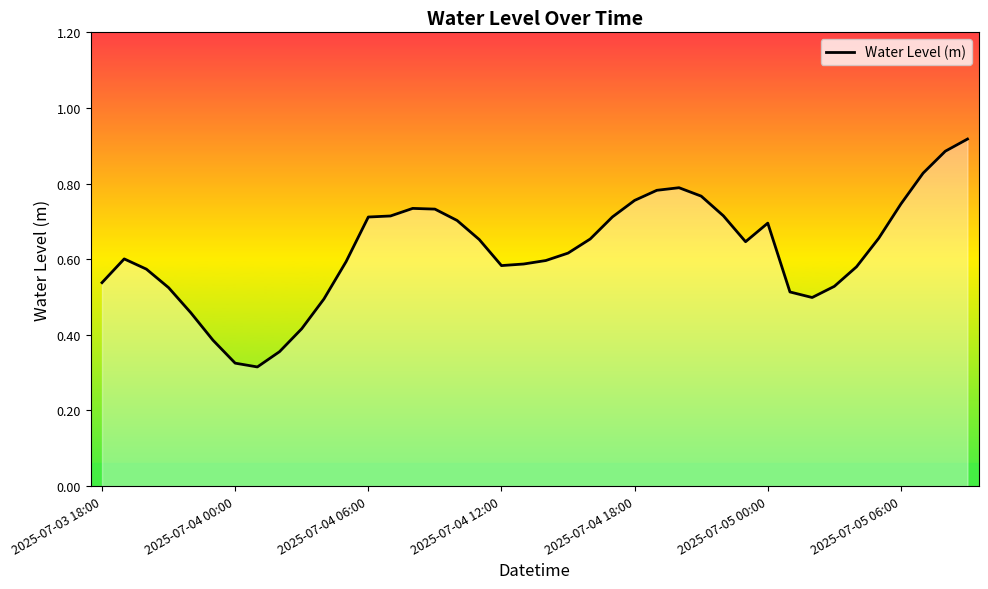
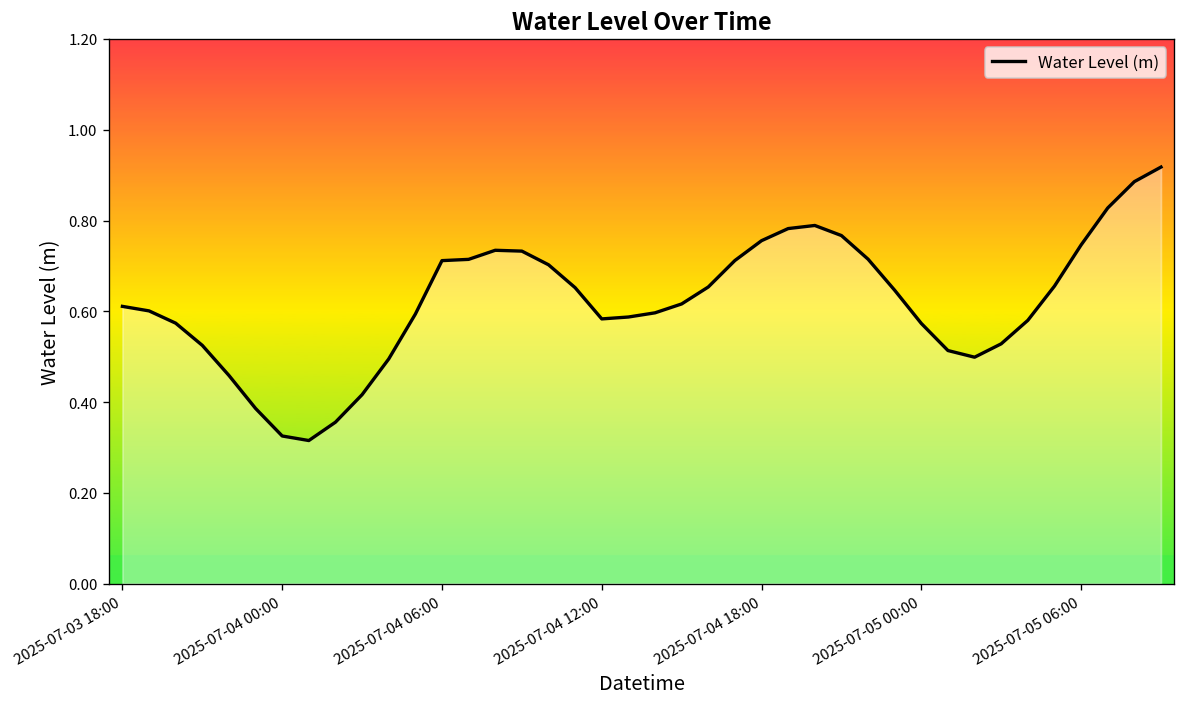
2025-07-03 18:00: 0.54 -> 0.61
2025-07-05 00:00: 0.70 -> 0.57
